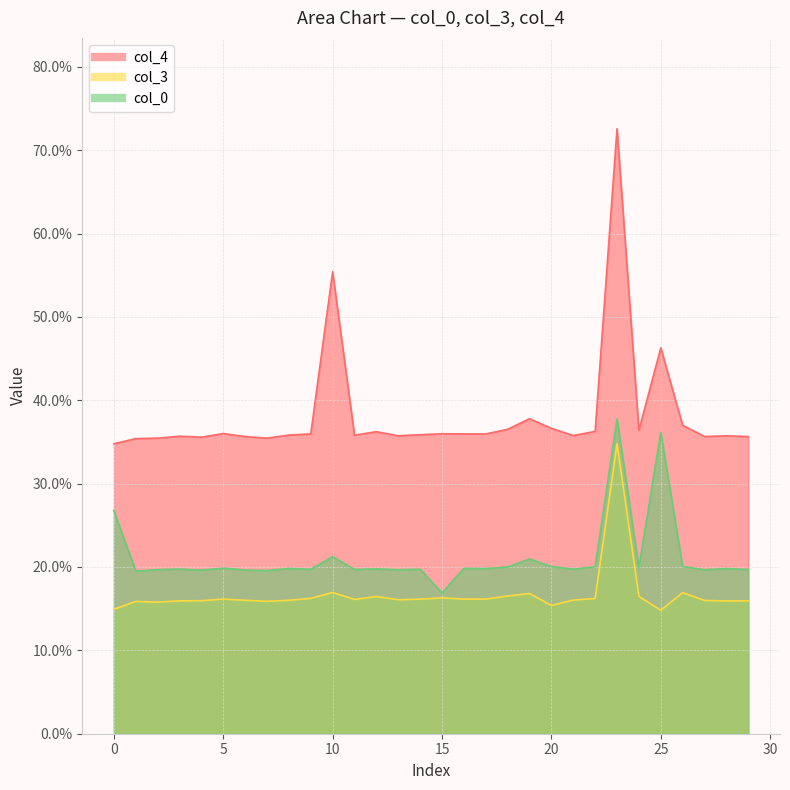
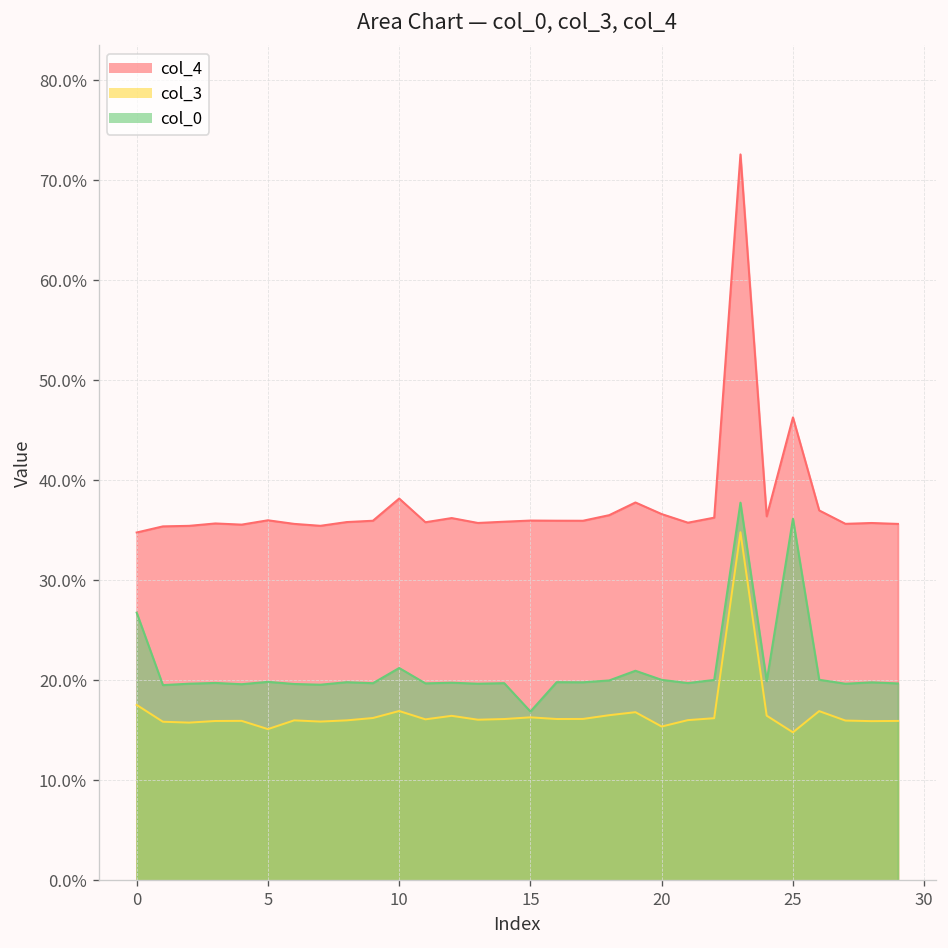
col_3, 0: 15% -> 18%
col_3, 5: 16% -> 15%
col_4, 10: 55% -> 38%
